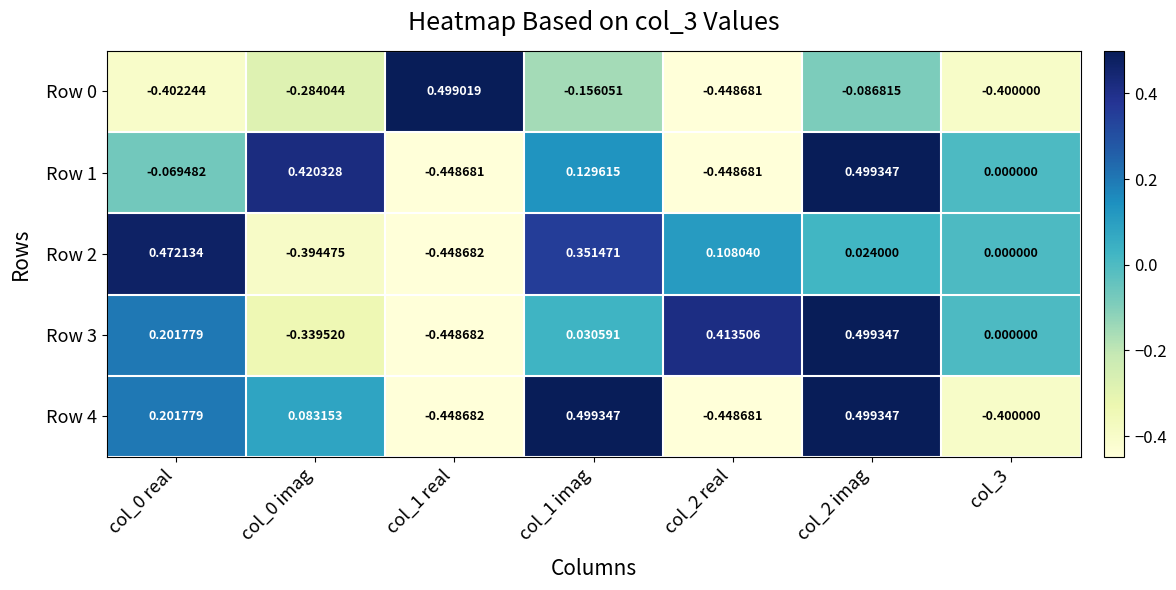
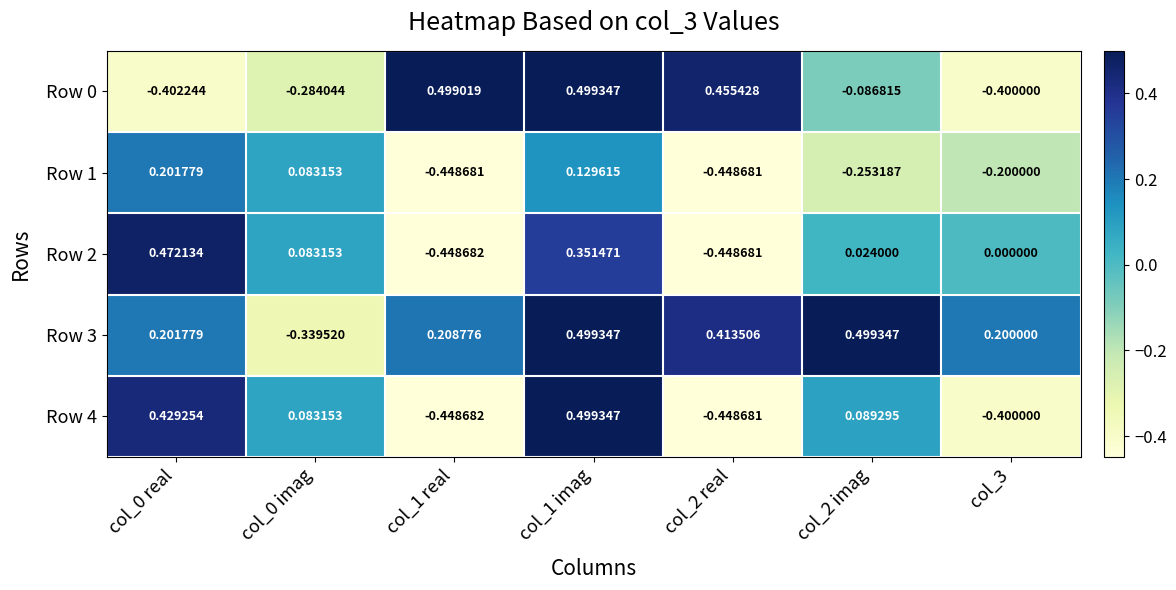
Row 0, col_1 imag: -0.156051 -> 0.499347
Row 0, col_2 real: -0.448681 -> 0.455428
Row 1, col_0 real: -0.069482 -> 0.201779
Row 1, col_0 imag: 0.420328 -> 0.083153
Row 1, col_2 imag: 0.499347 -> -0.253187
Row 1, col_3: 0.000000 -> -0.200000
Row 2, col_0 imag: -0.394475 -> 0.083153
Row 2, col_2 real: 0.108040 -> -0.448681
Row 3, col_1 real: -0.448682 -> 0.208776
Row 3, col_1 imag: 0.030591 -> 0.499347
Row 3, col_3: 0.000000 -> 0.200000
Row 4, col_0 real: 0.201779 -> 0.429254
Row 4, col_2 imag: 0.499347 -> 0.089295
